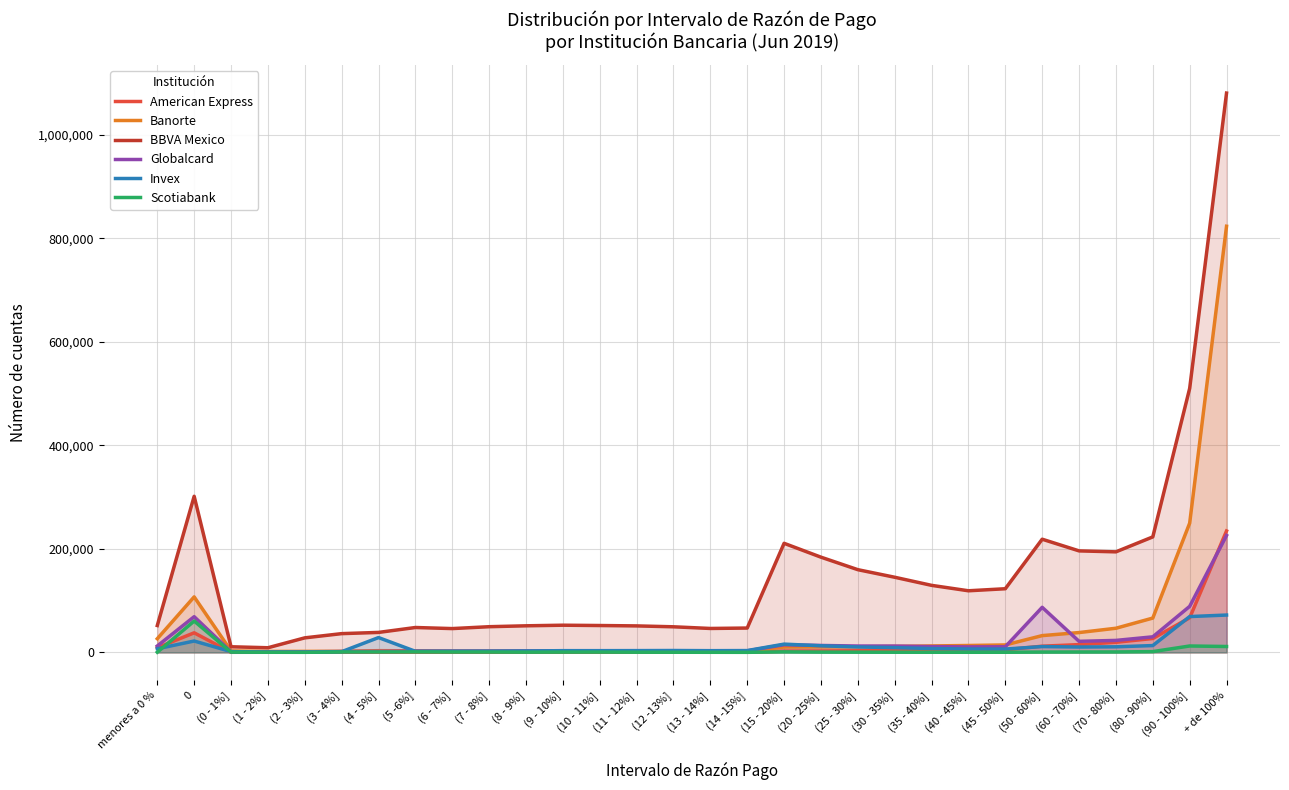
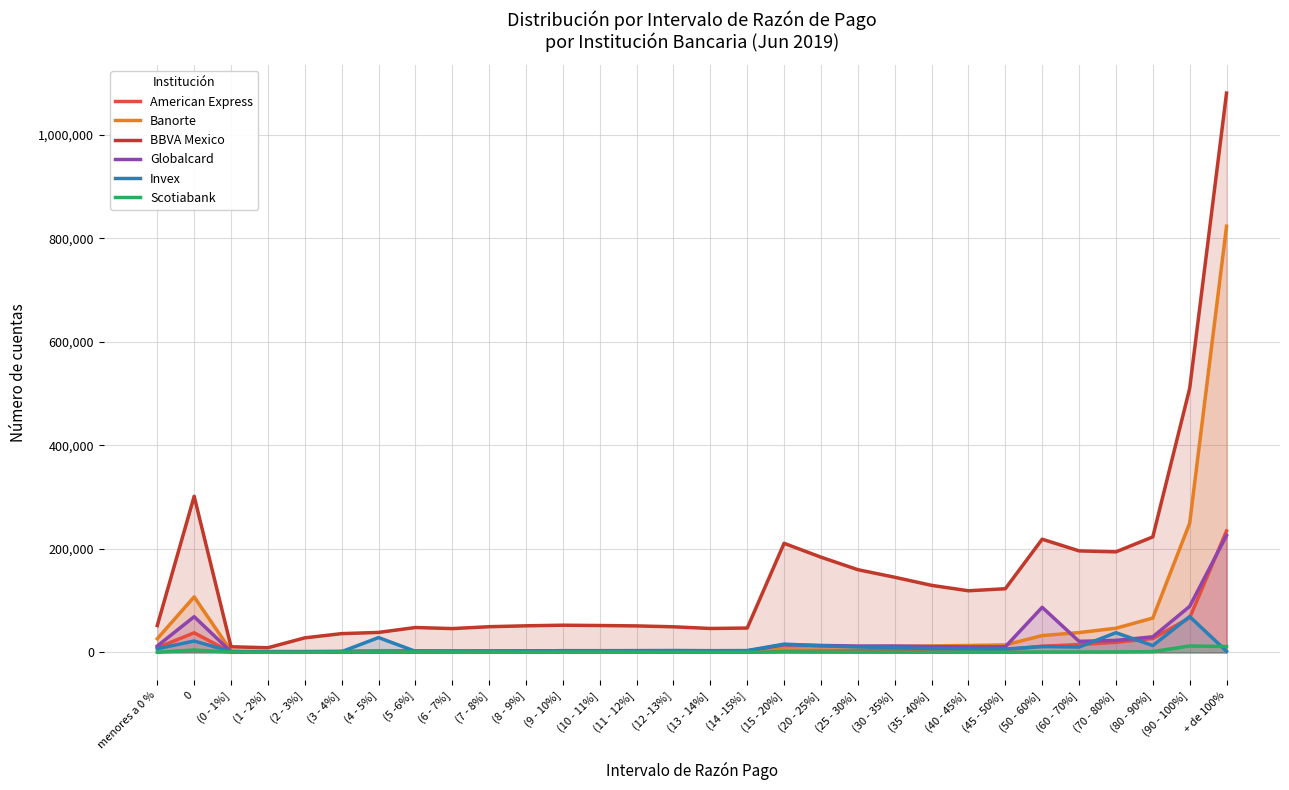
Scotiabank, 0: 60,000 -> 0
Invex, (70 - 80%]: 10,000 -> 40,000
Invex, + de 100%: 70,000 -> 0
